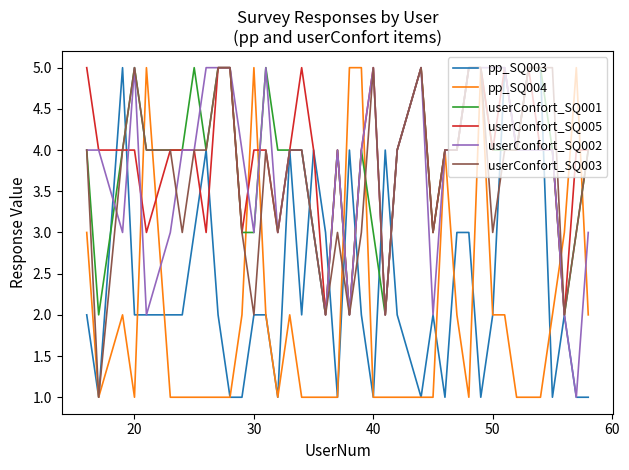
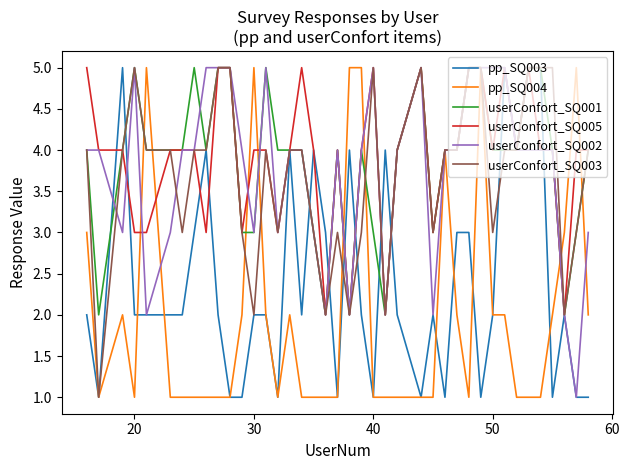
userConfort_SQ005, 20: 4 -> 3
